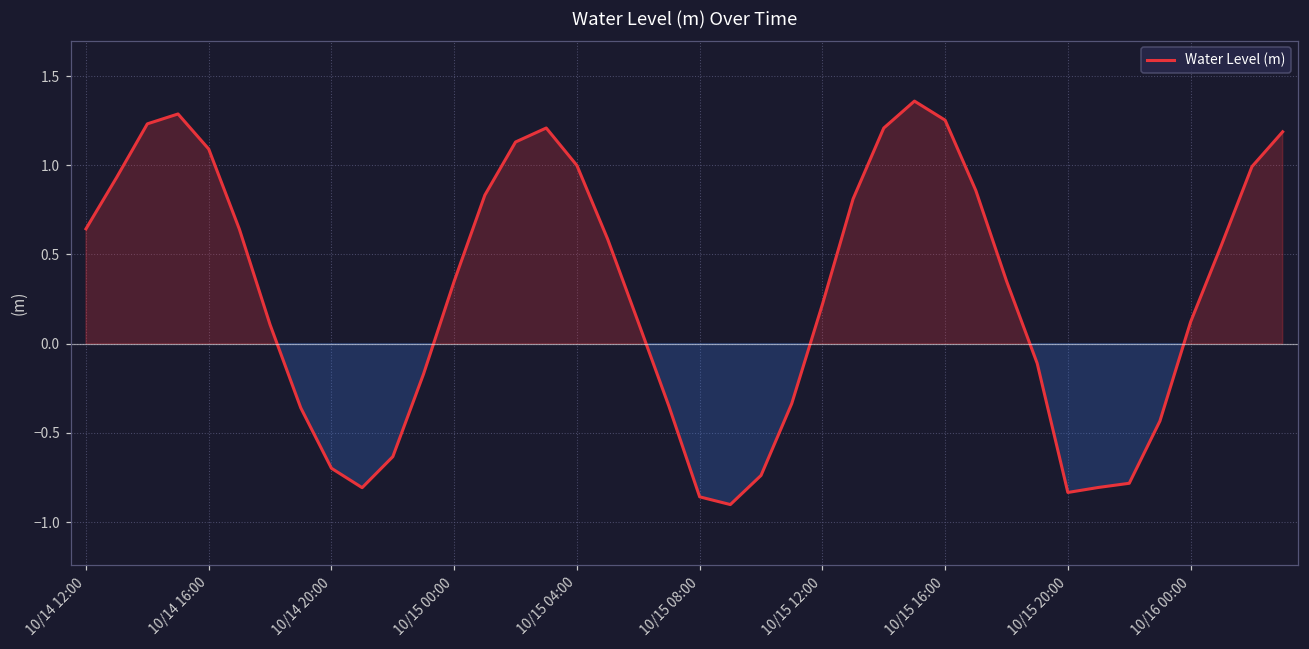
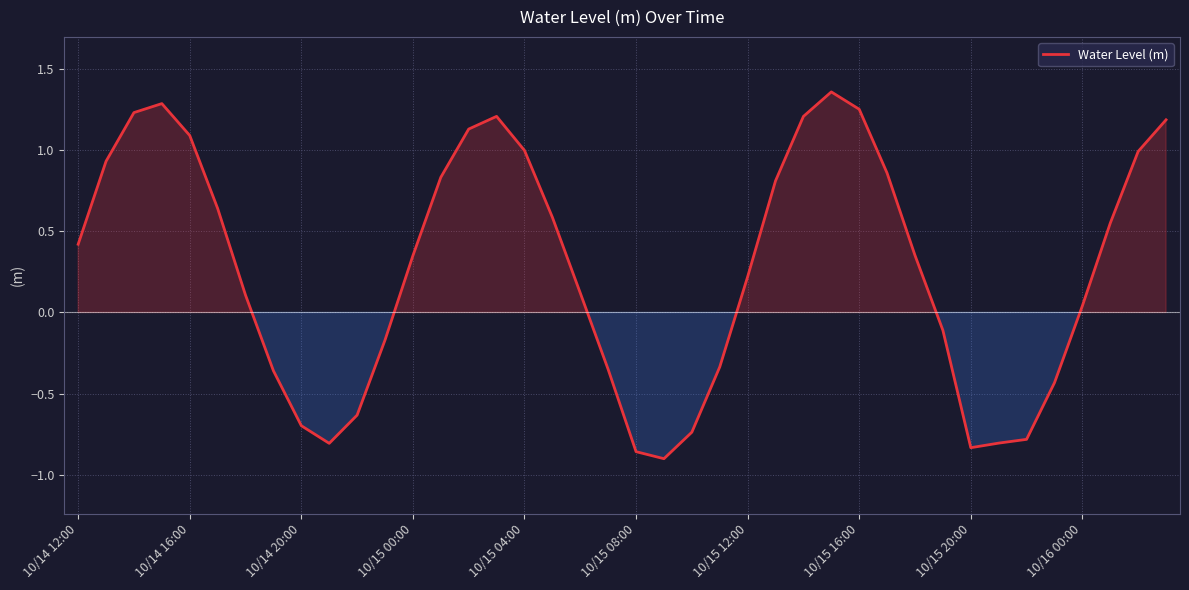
10/14 12:00: 0.64 -> 0.42
10/16 00:00: 0.12 -> 0.04
